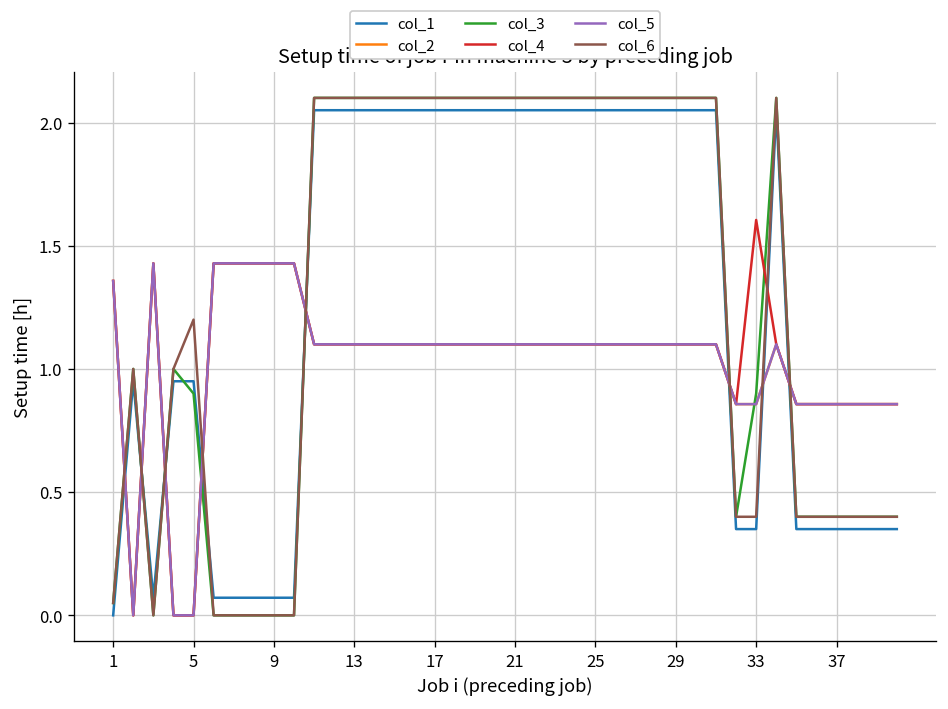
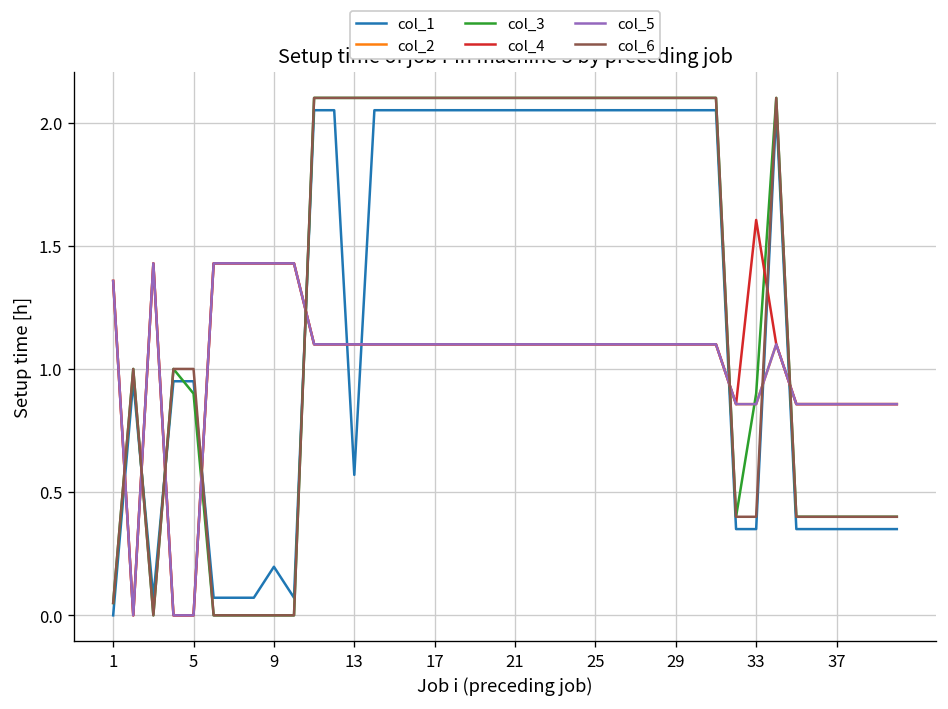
col_6, 5: 1.2 -> 1.0
col_1, 9: 0.07 -> 0.20
col_1, 13: 2.05 -> 0.57
